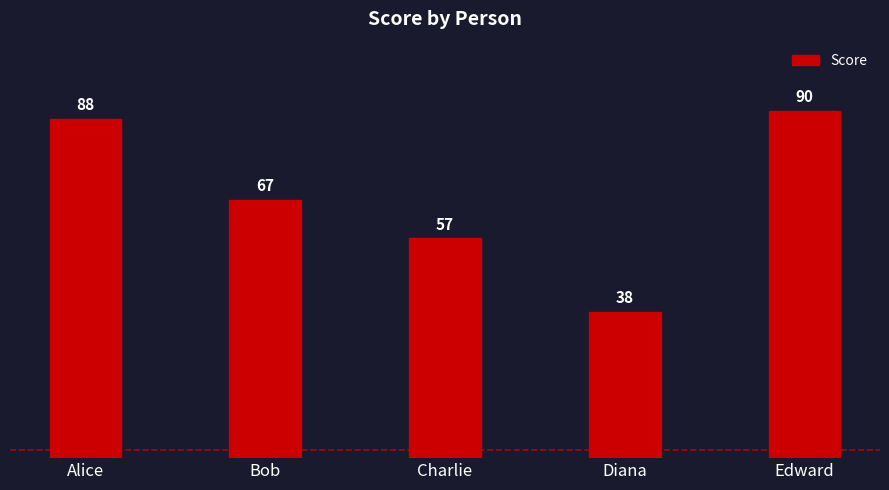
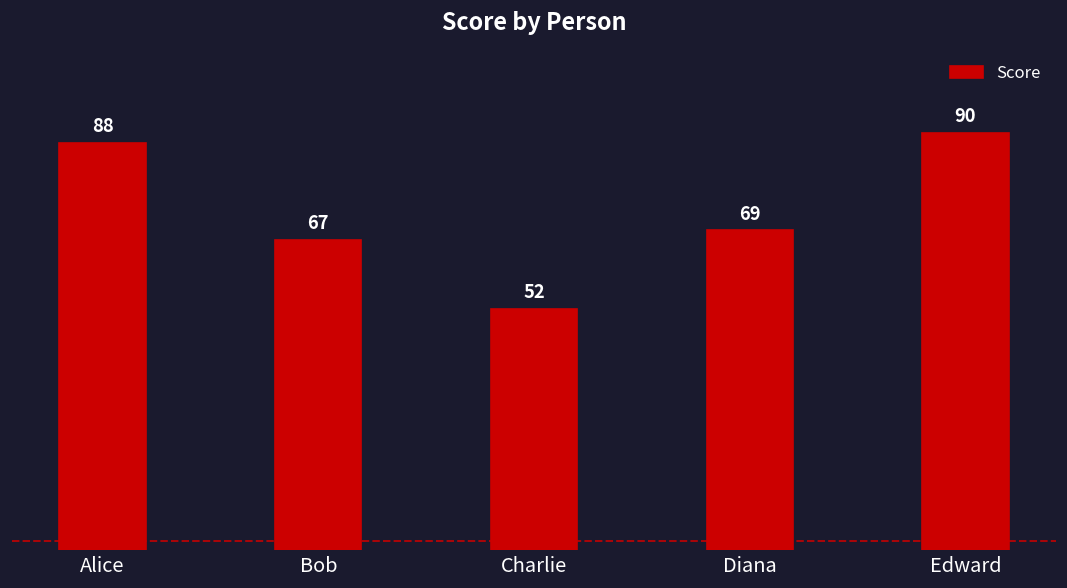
Charlie: 57 -> 52
Diana: 38 -> 69
